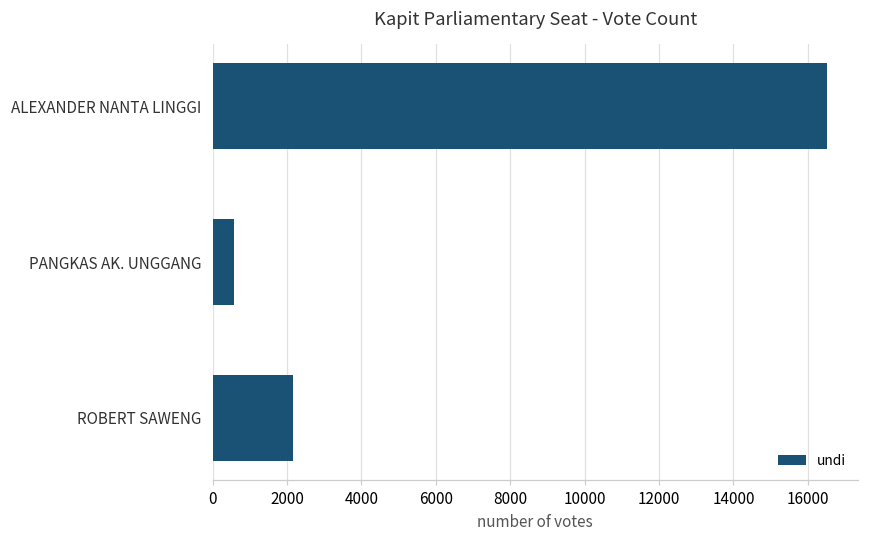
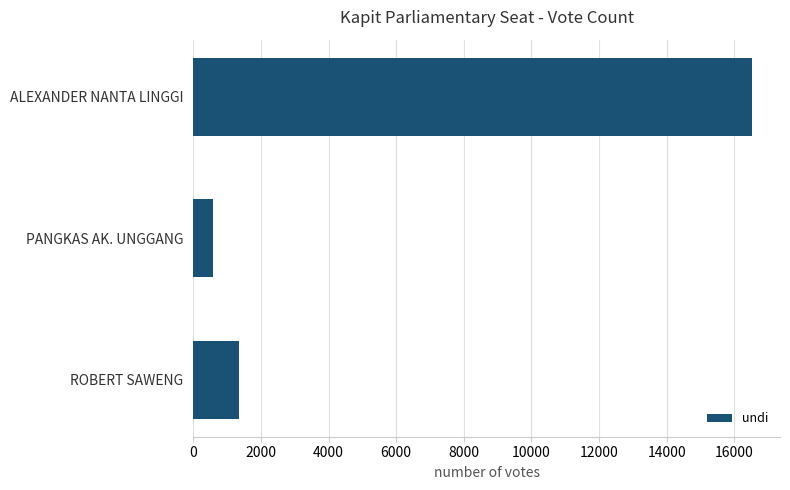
ROBERT SAWENG: 2200 -> 1400
